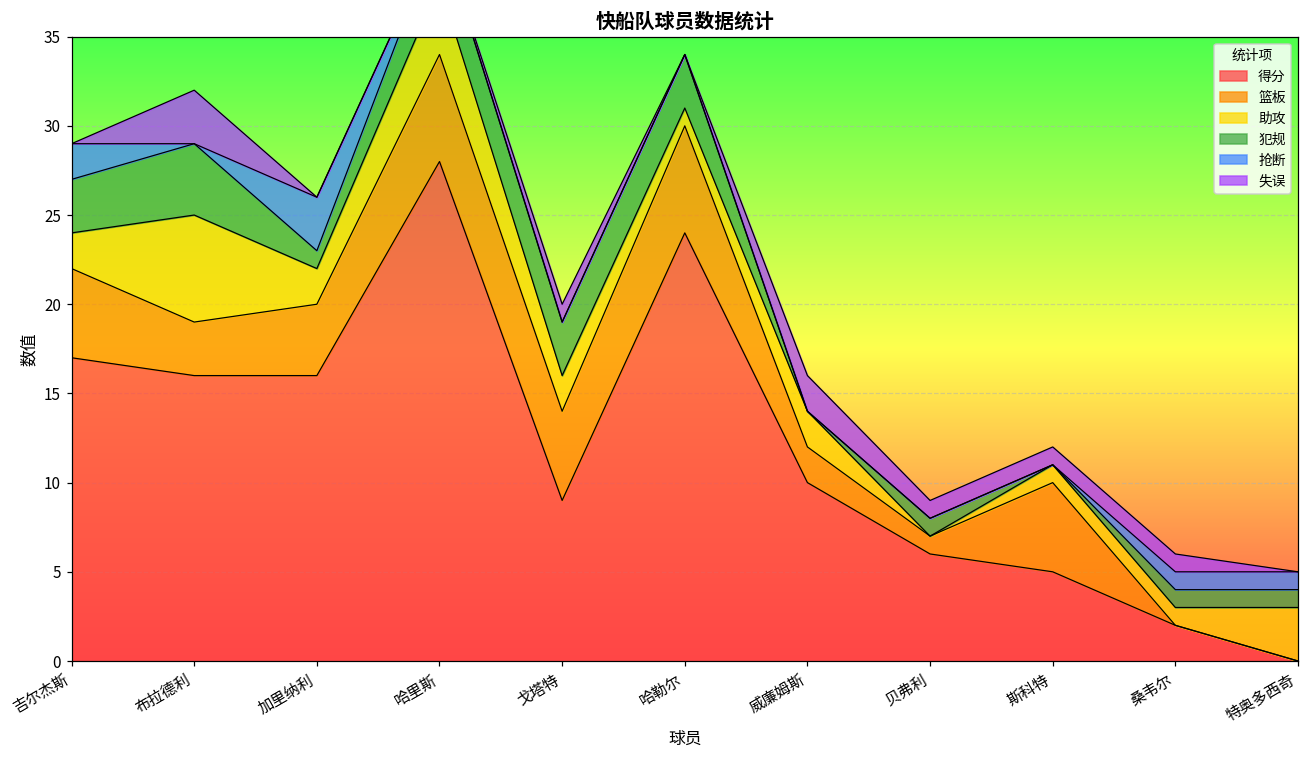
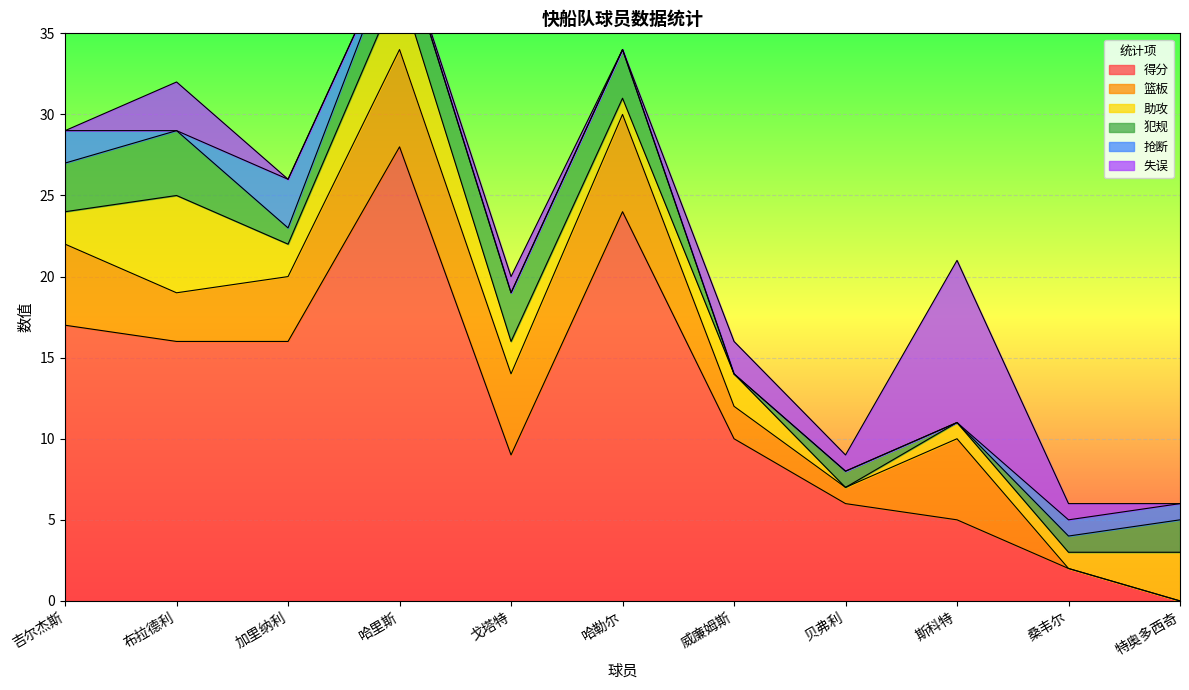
失误, 斯科特: 1 -> 10
犯规, 特奥多西奇: 1 -> 2
